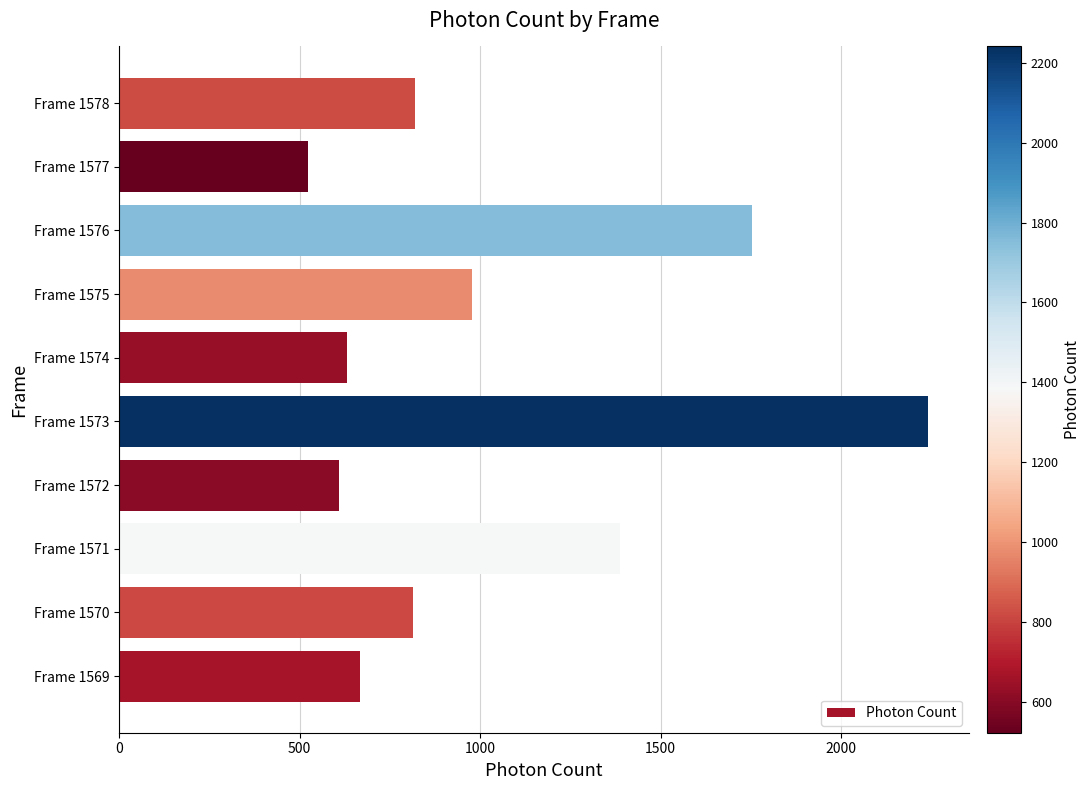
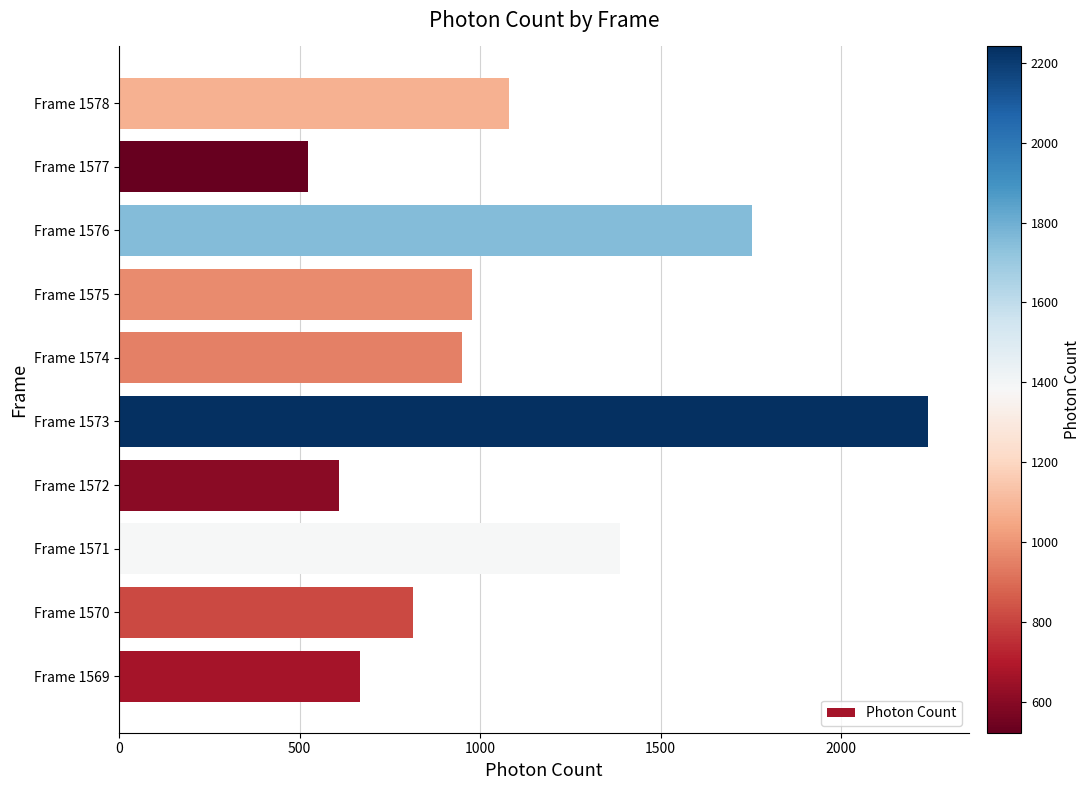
Frame 1578: 820 -> 1080
Frame 1574: 630 -> 950
